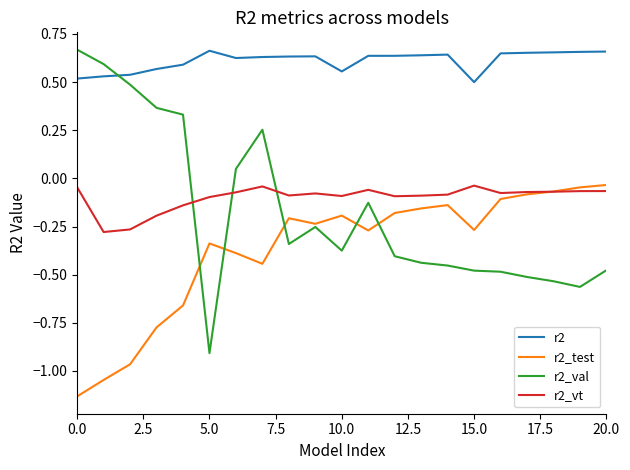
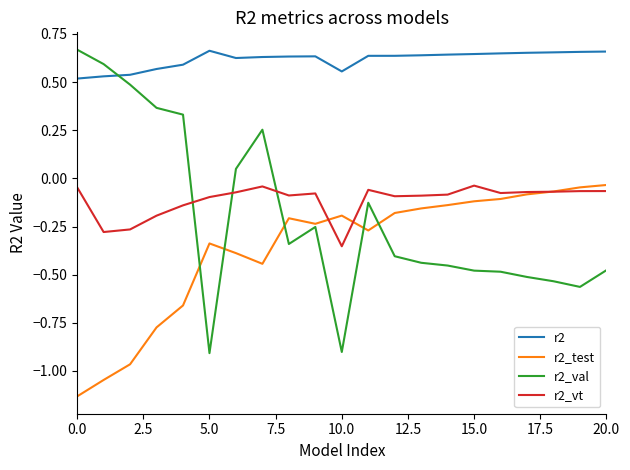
r2_val, 10.0: -0.38 -> -0.90
r2_vt, 10.0: -0.09 -> -0.35
r2, 15.0: 0.50 -> 0.65
r2_test, 15.0: -0.27 -> -0.12
